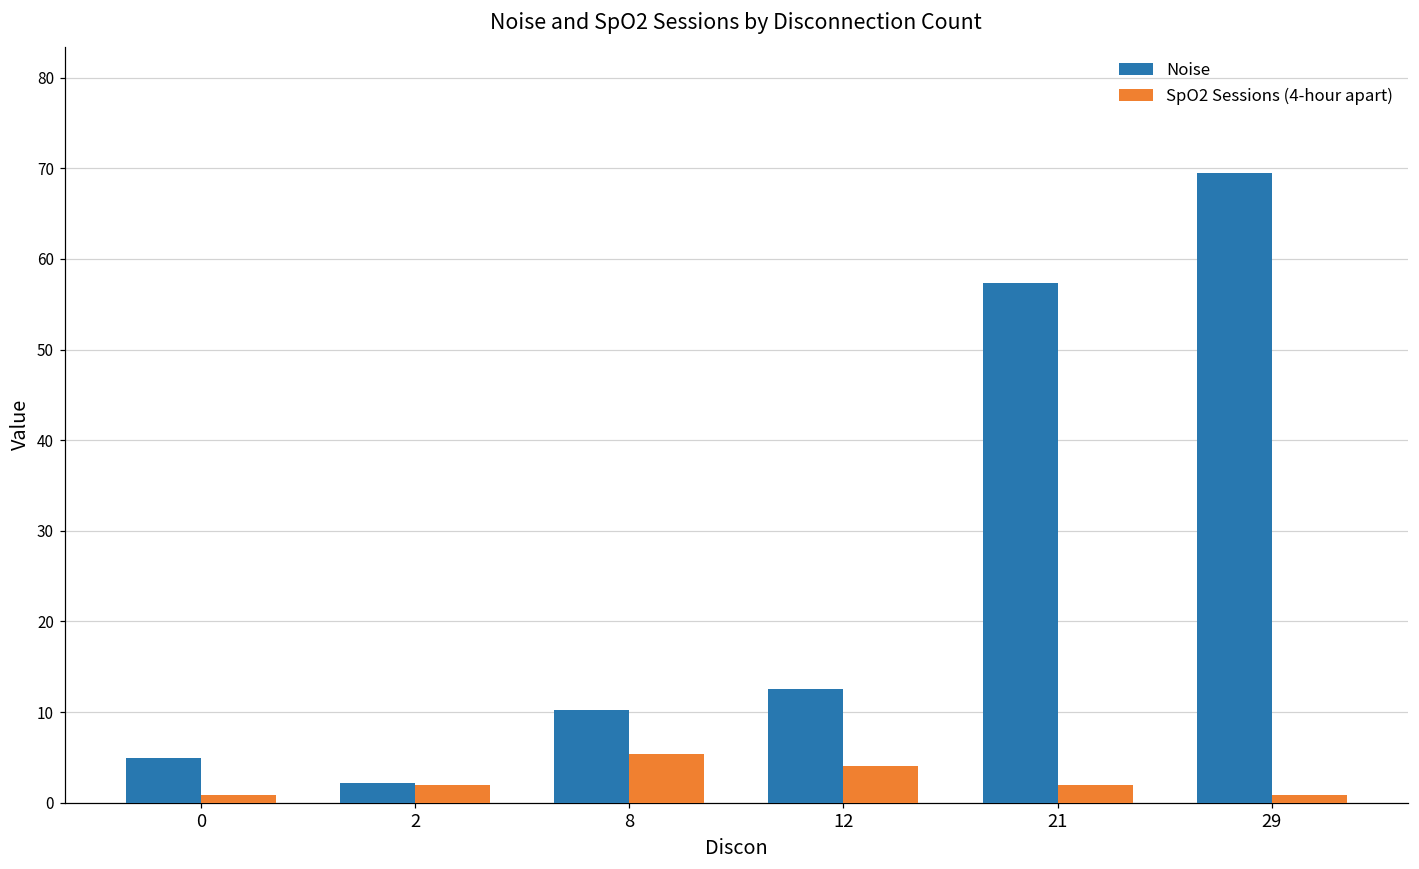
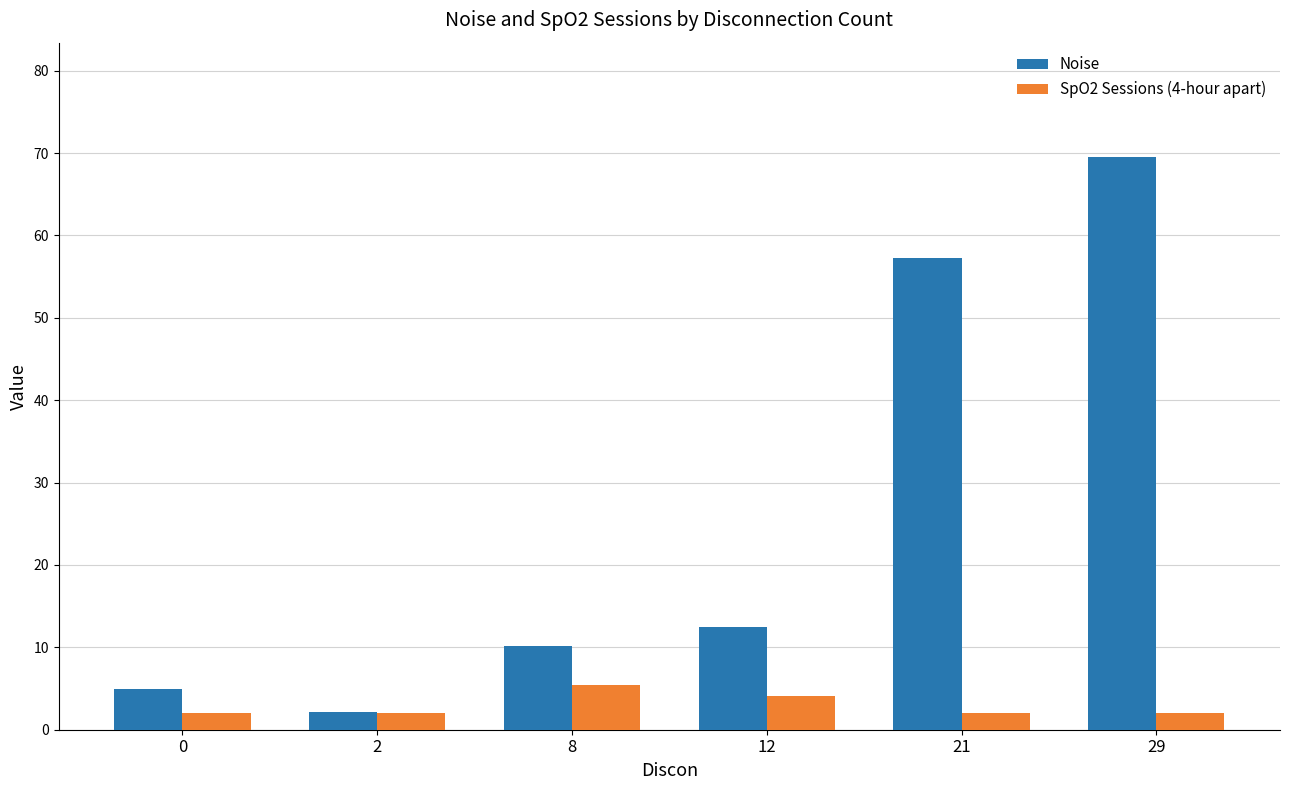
SpO2 Sessions (4-hour apart), 0: 1 -> 2
SpO2 Sessions (4-hour apart), 29: 1 -> 2
